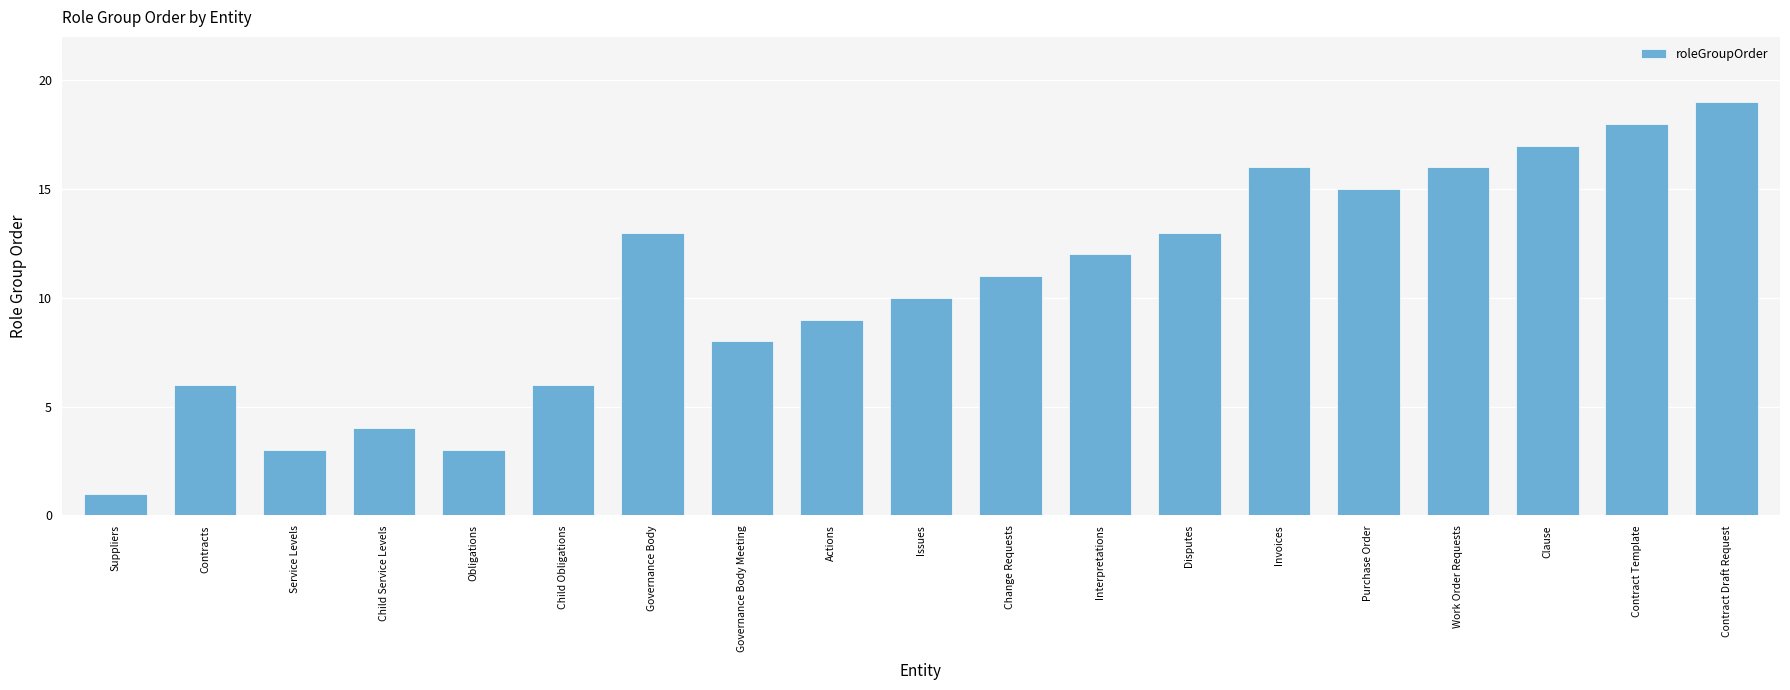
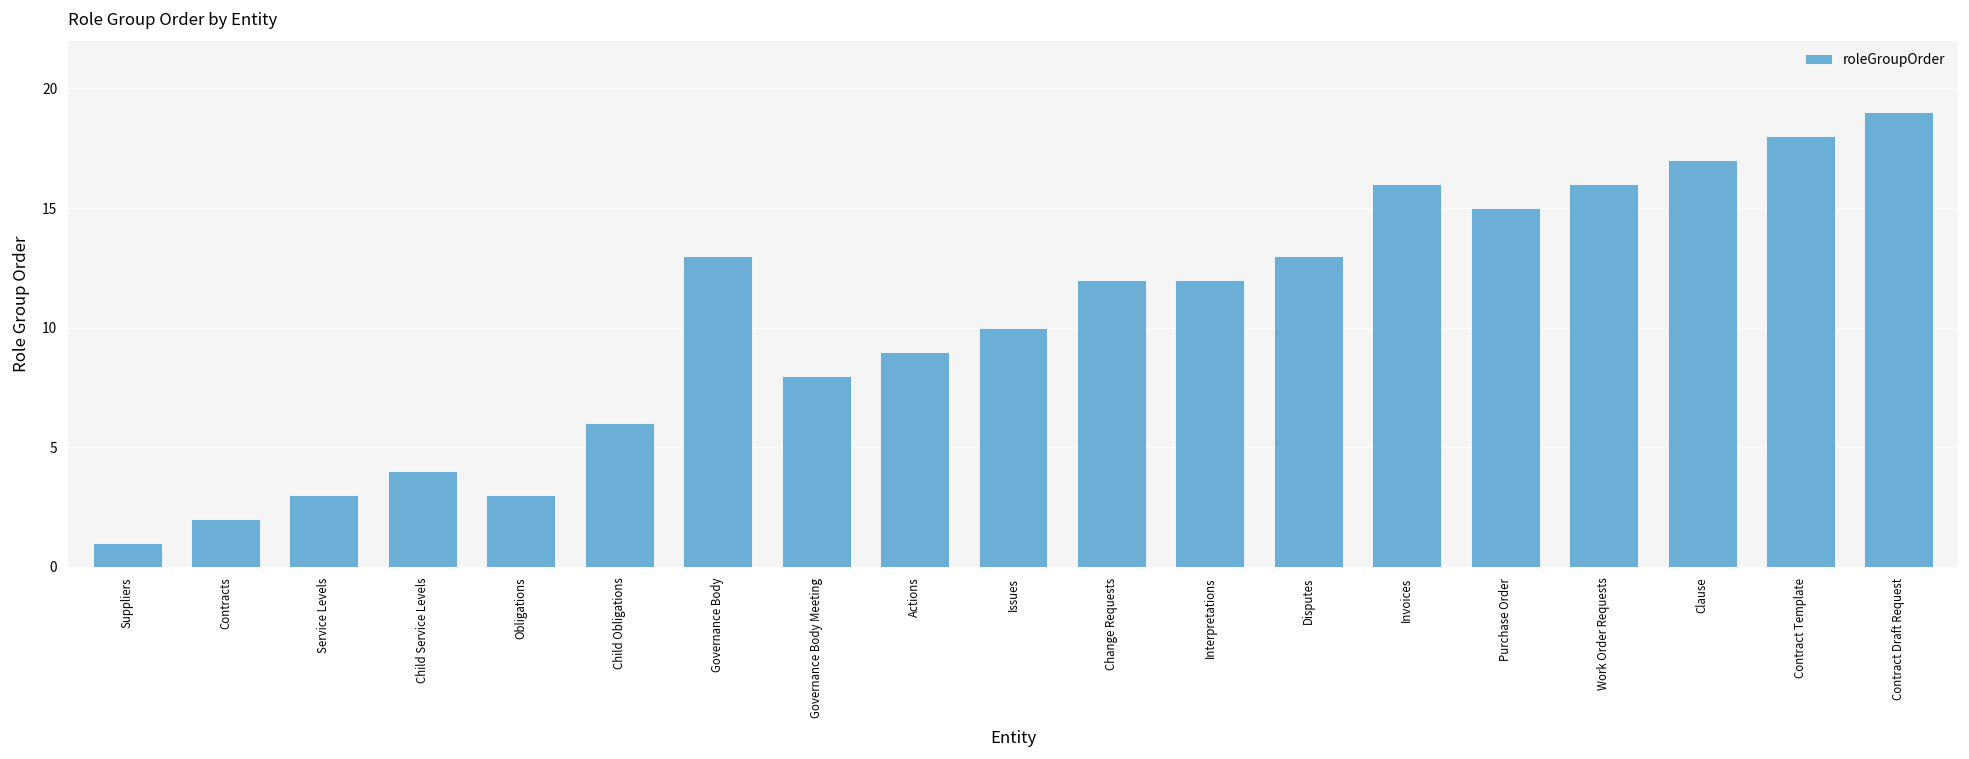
Contracts: 6 -> 2
Change Requests: 11 -> 12
